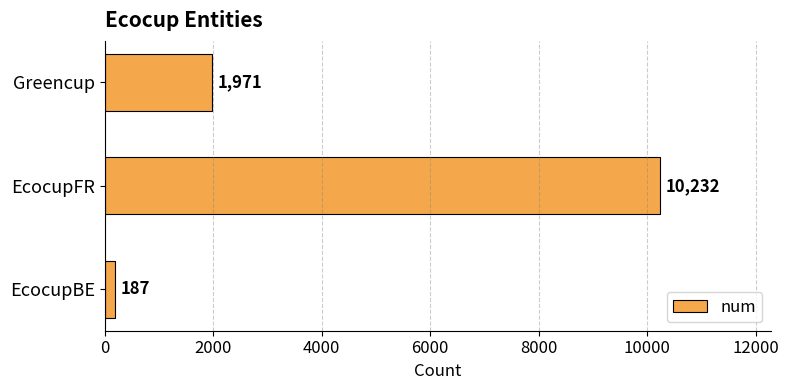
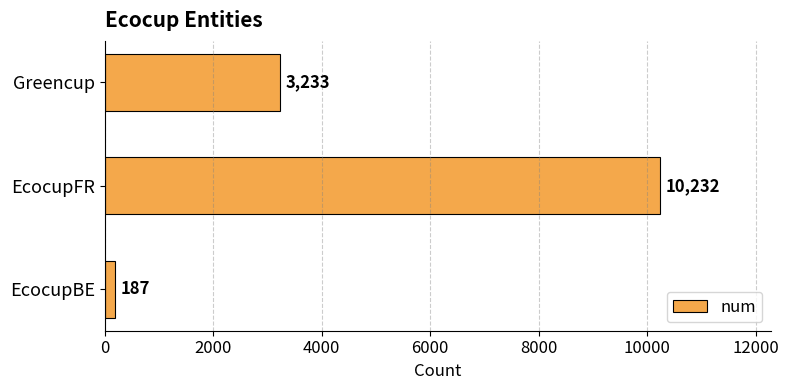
Greencup: 1,971 -> 3,233
